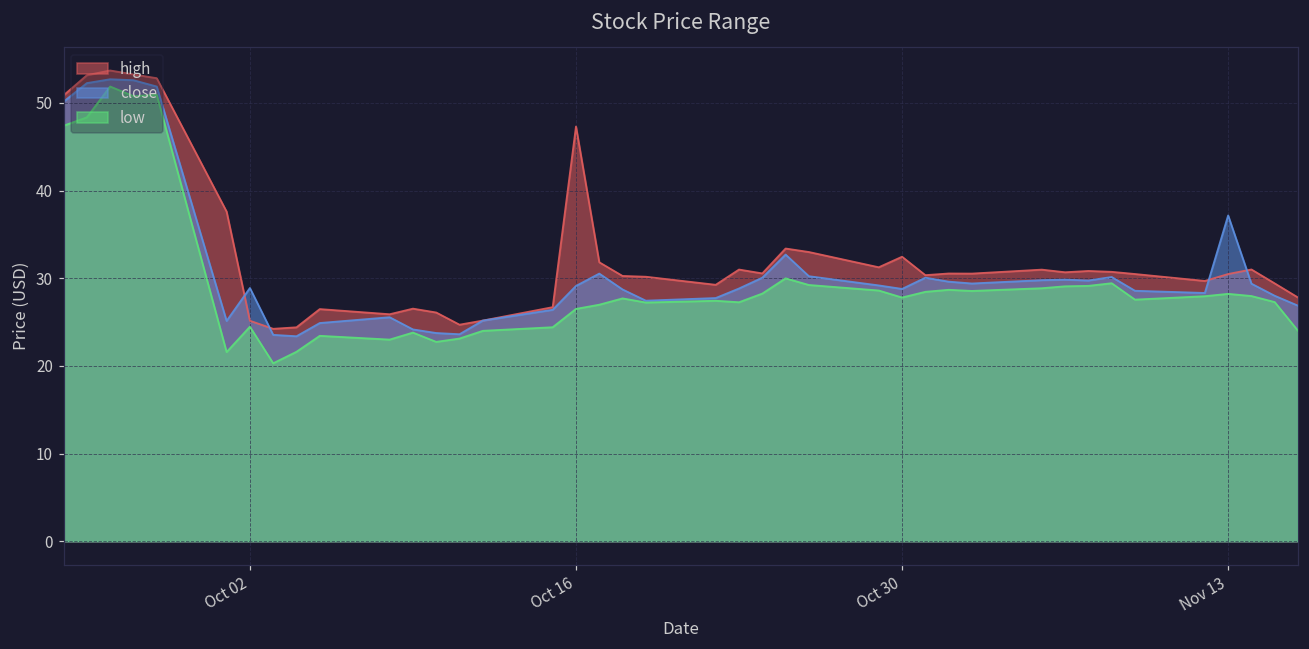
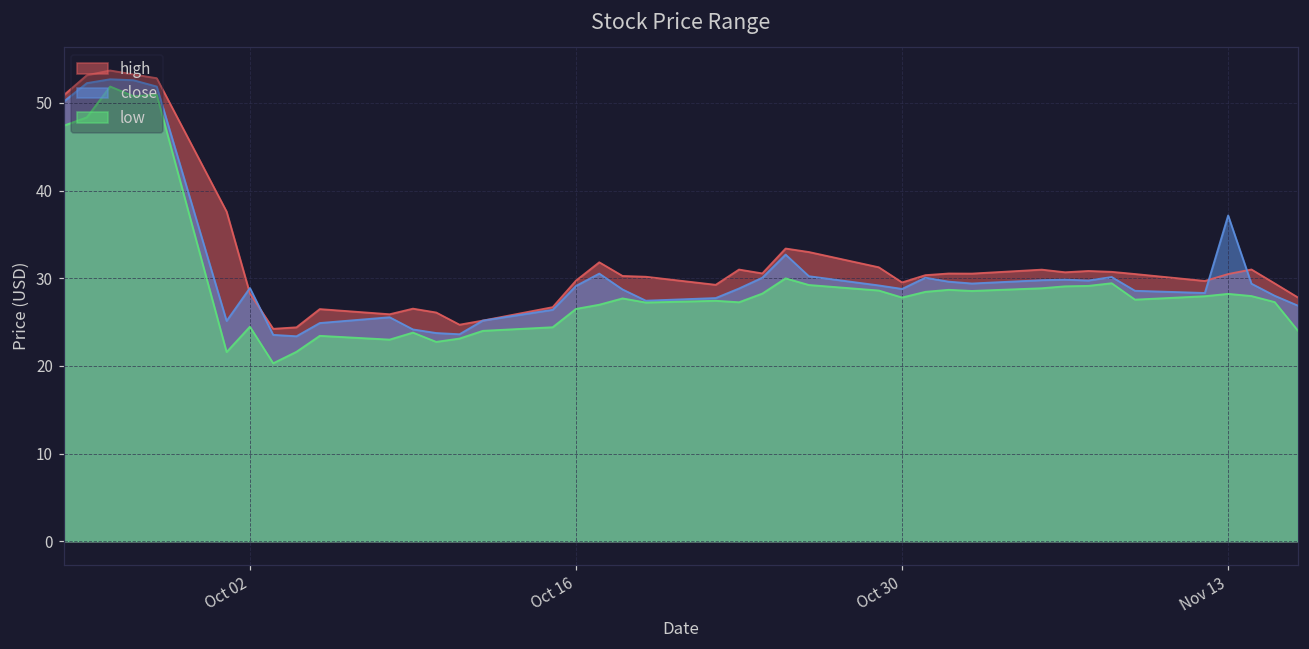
high, Oct 02: 25 -> 28
high, Oct 16: 47 -> 30
high, Oct 30: 32 -> 30
